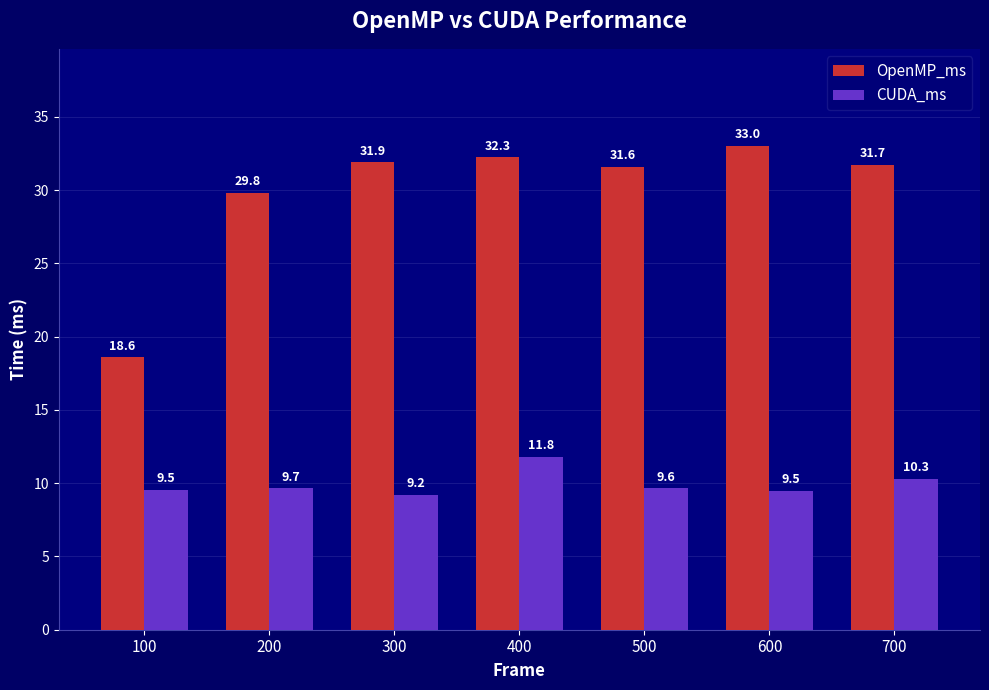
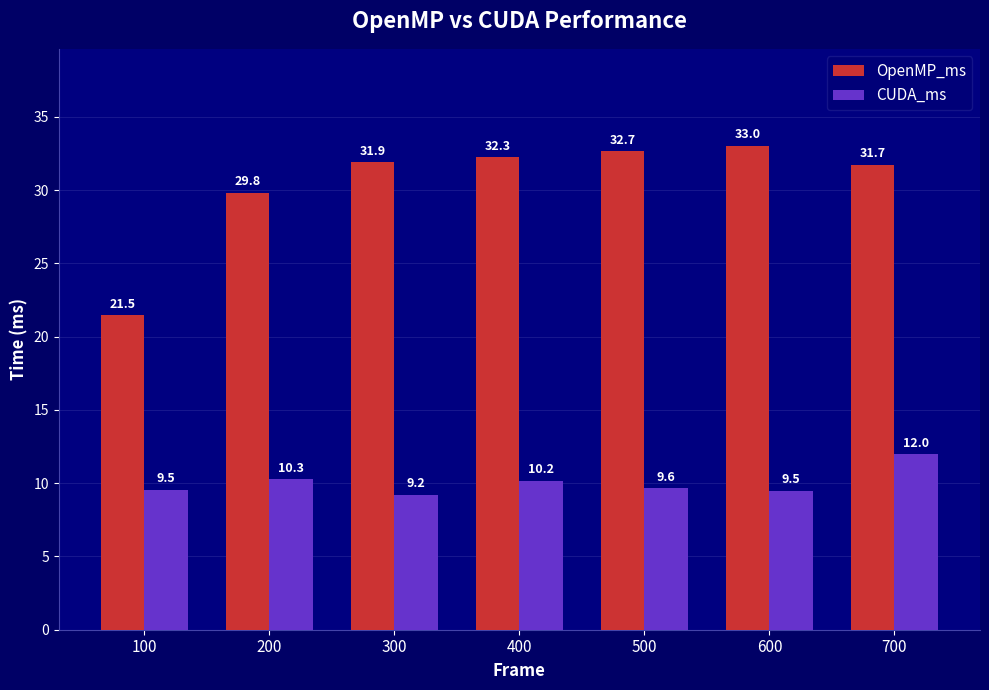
OpenMP_ms, 100: 18.6 -> 21.5
CUDA_ms, 200: 9.7 -> 10.3
CUDA_ms, 400: 11.8 -> 10.2
OpenMP_ms, 500: 31.6 -> 32.7
CUDA_ms, 700: 10.3 -> 12.0
